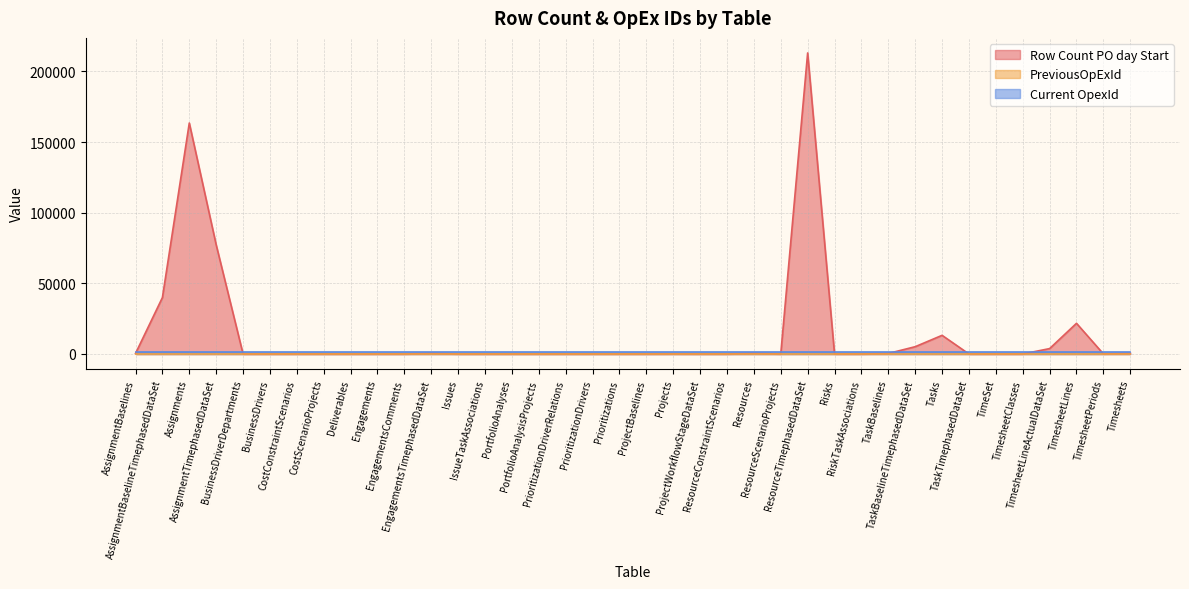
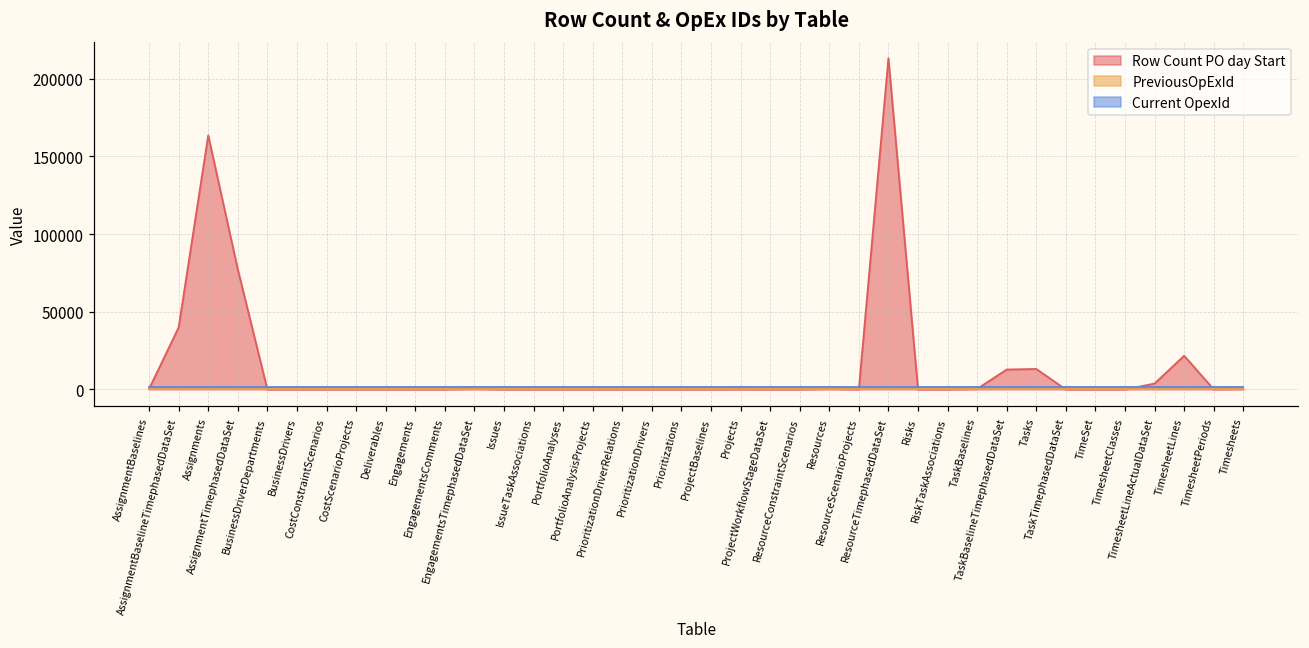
Row Count PO day Start, TaskBaselineTimephasedDataSet: 5000 -> 13000
